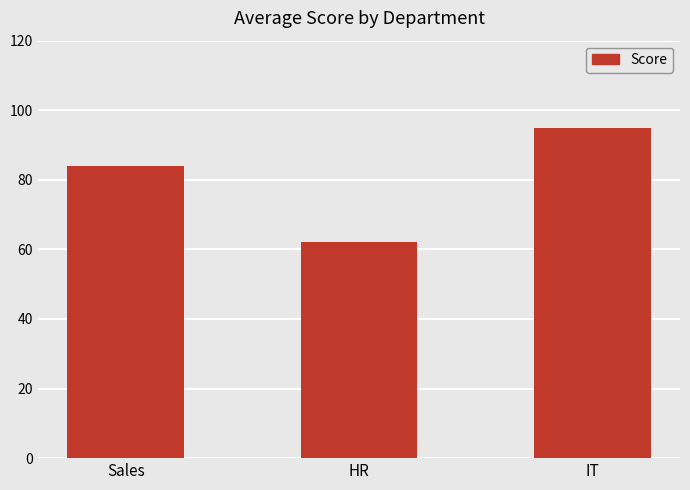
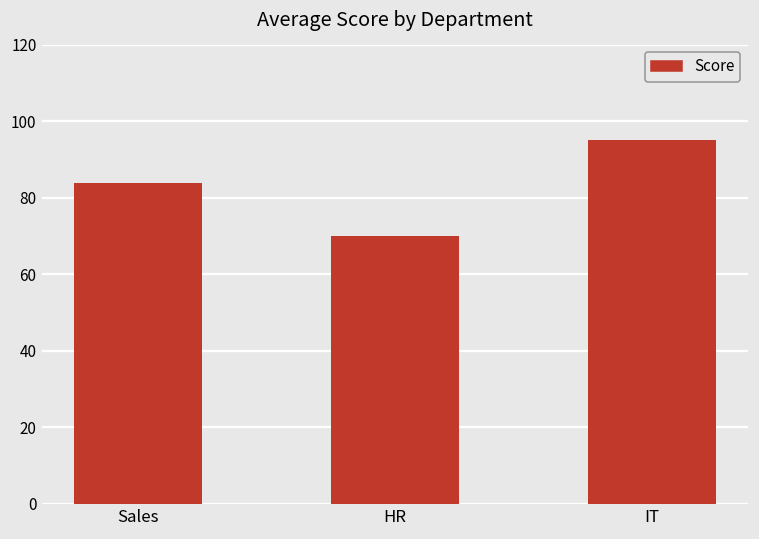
HR: 62 -> 70
